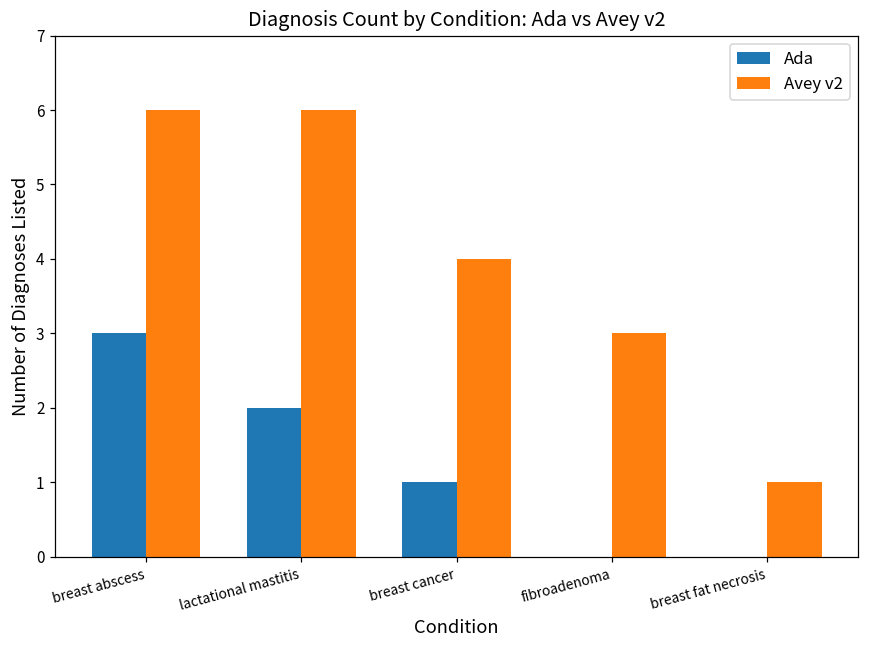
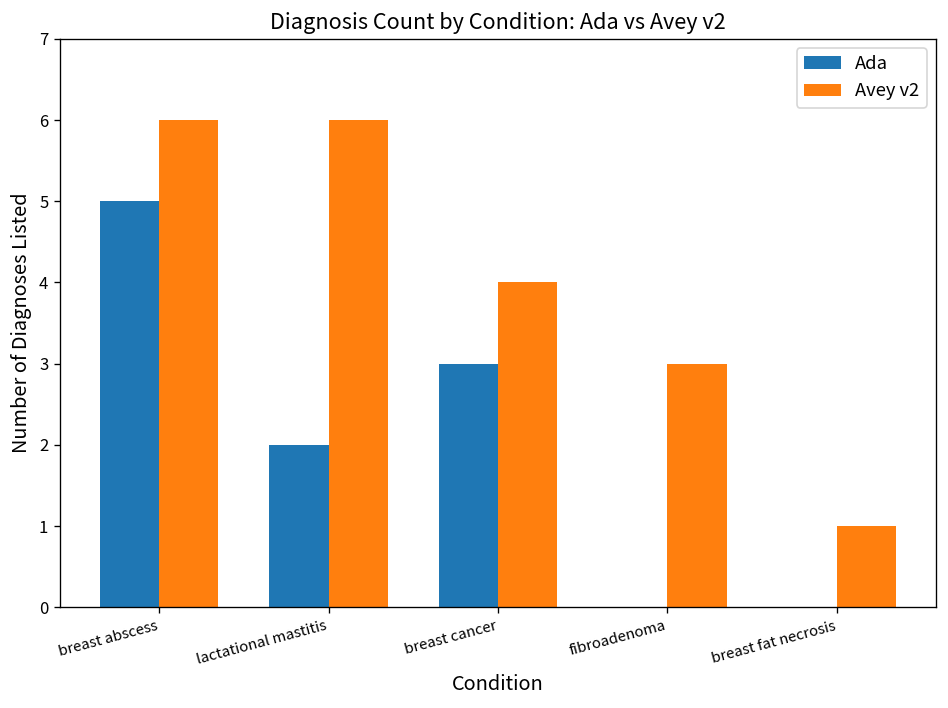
Ada, breast abscess: 3 -> 5
Ada, breast cancer: 1 -> 3
